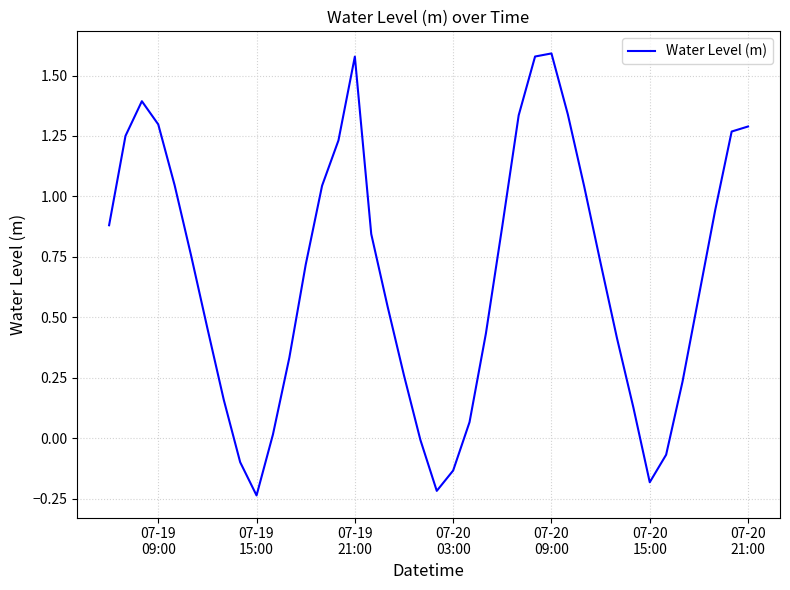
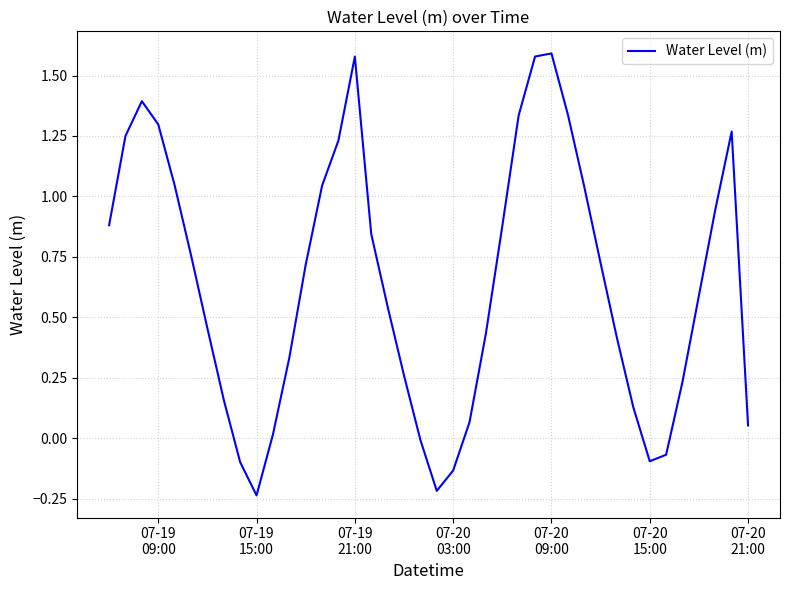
07-20 15:00: -0.18 -> -0.09
07-20 21:00: 1.29 -> 0.05
